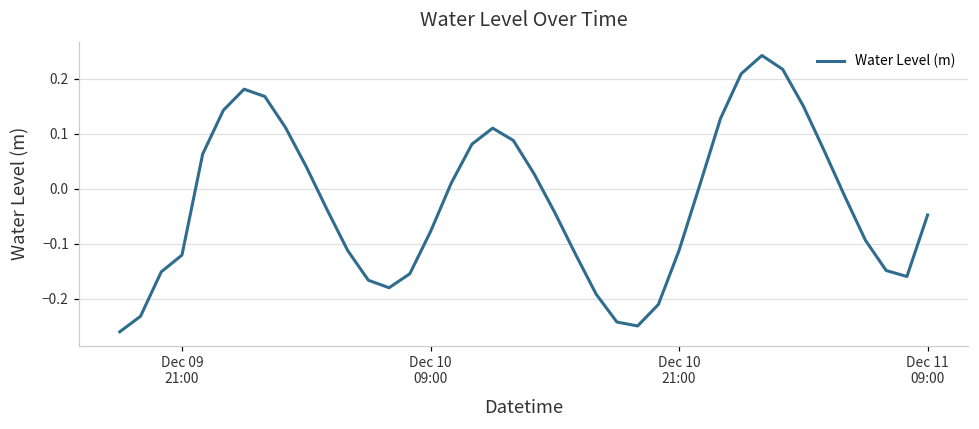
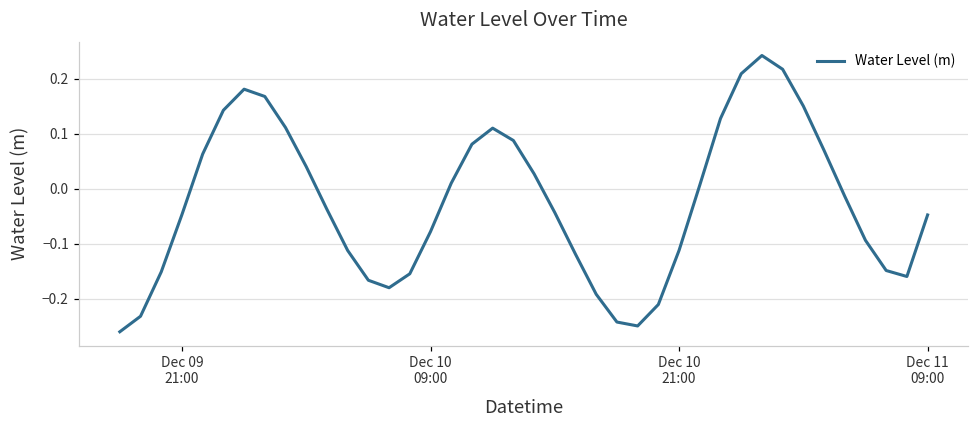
Dec 09 21:00: -0.12 -> -0.05
